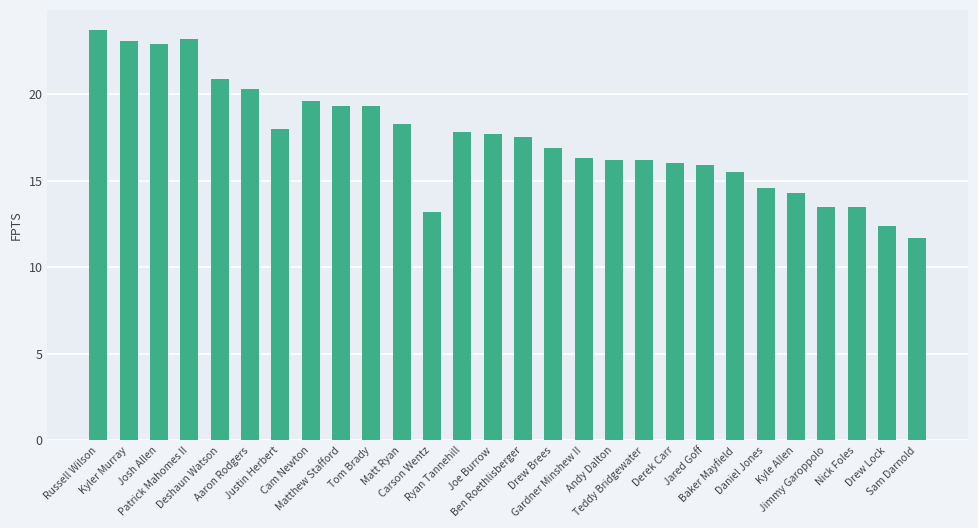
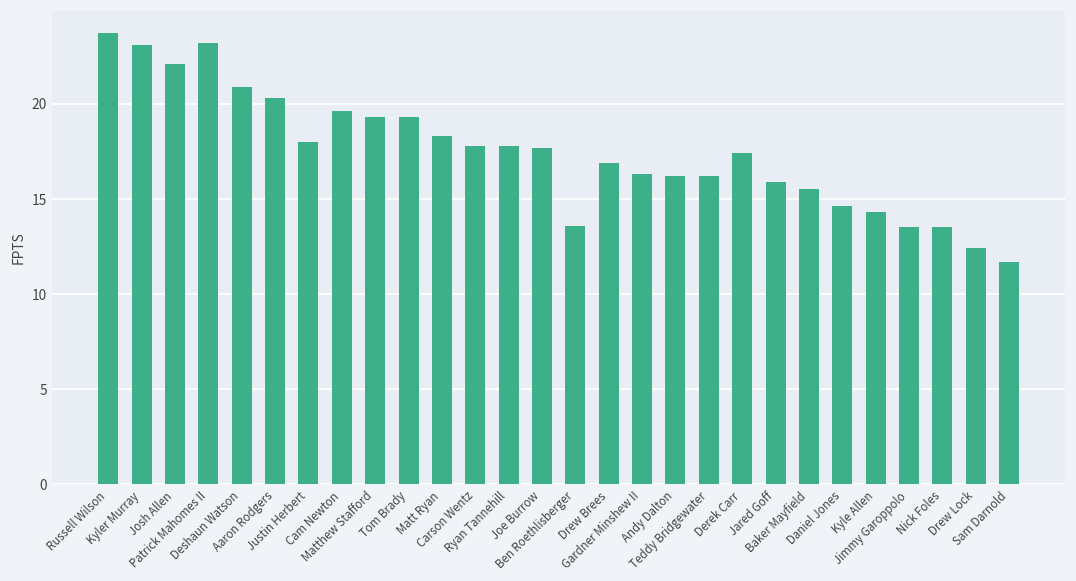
Josh Allen: 22.9 -> 22.1
Carson Wentz: 13.2 -> 17.8
Ben Roethlisberger: 17.5 -> 13.6
Derek Carr: 16.0 -> 17.4
